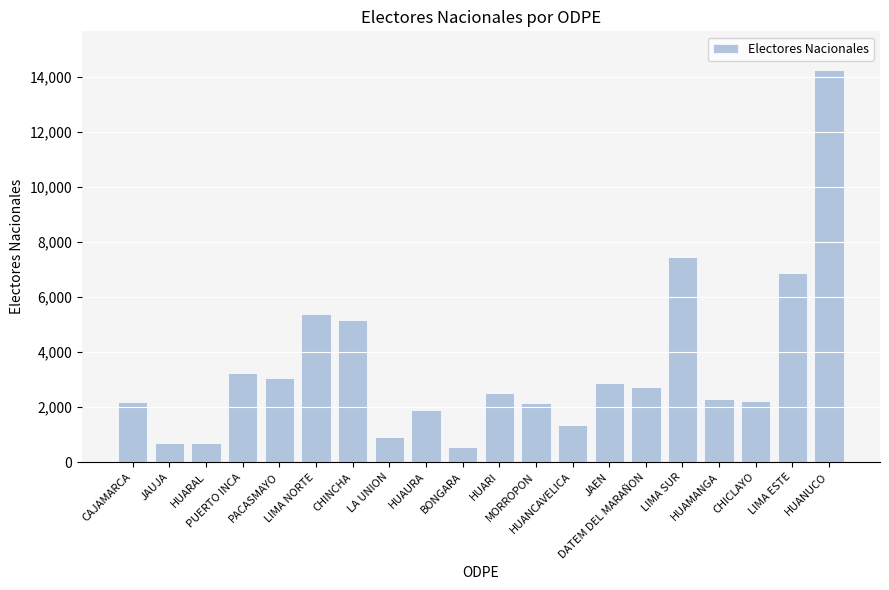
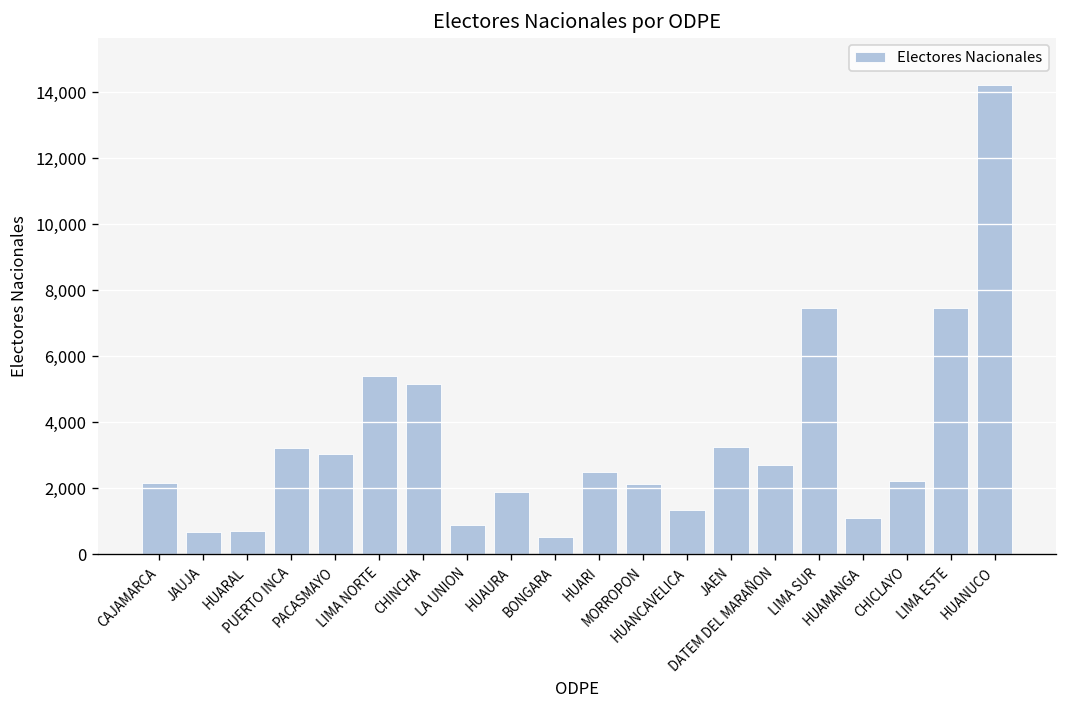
JAEN: 2,900 -> 3,200
HUAMANGA: 2,300 -> 1,100
LIMA ESTE: 6,900 -> 7,500
